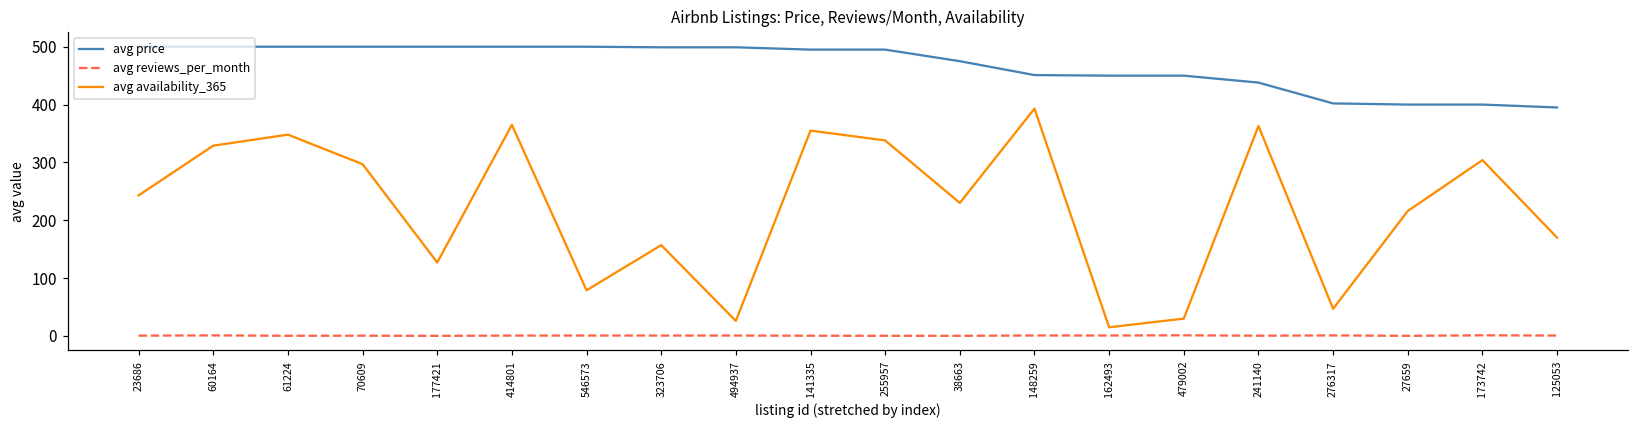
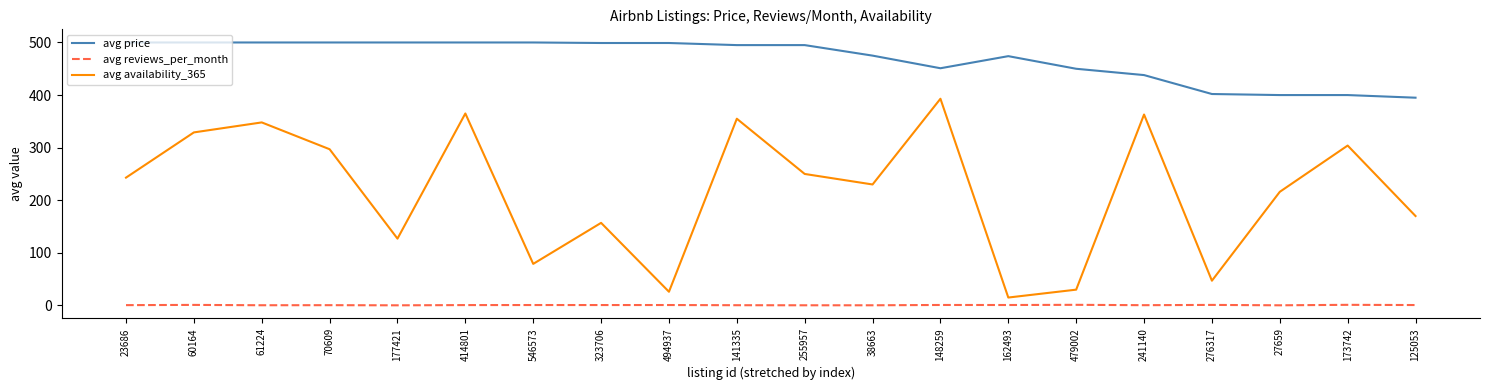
avg availability_365, 255957: 340 -> 250
avg price, 162493: 450 -> 470
